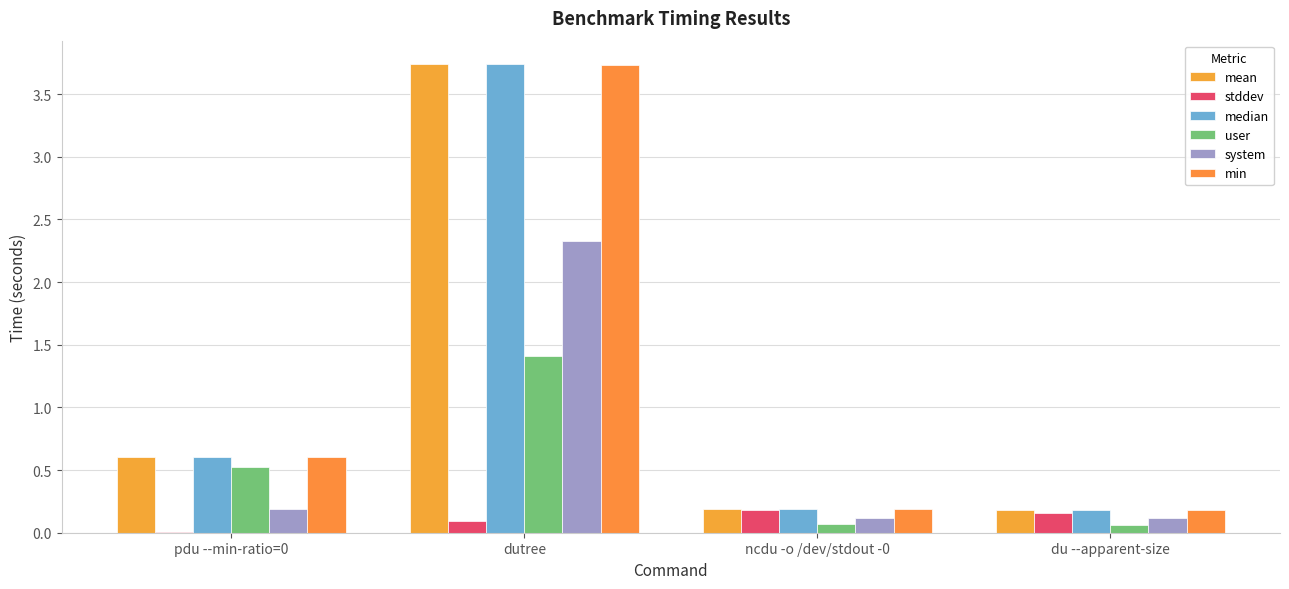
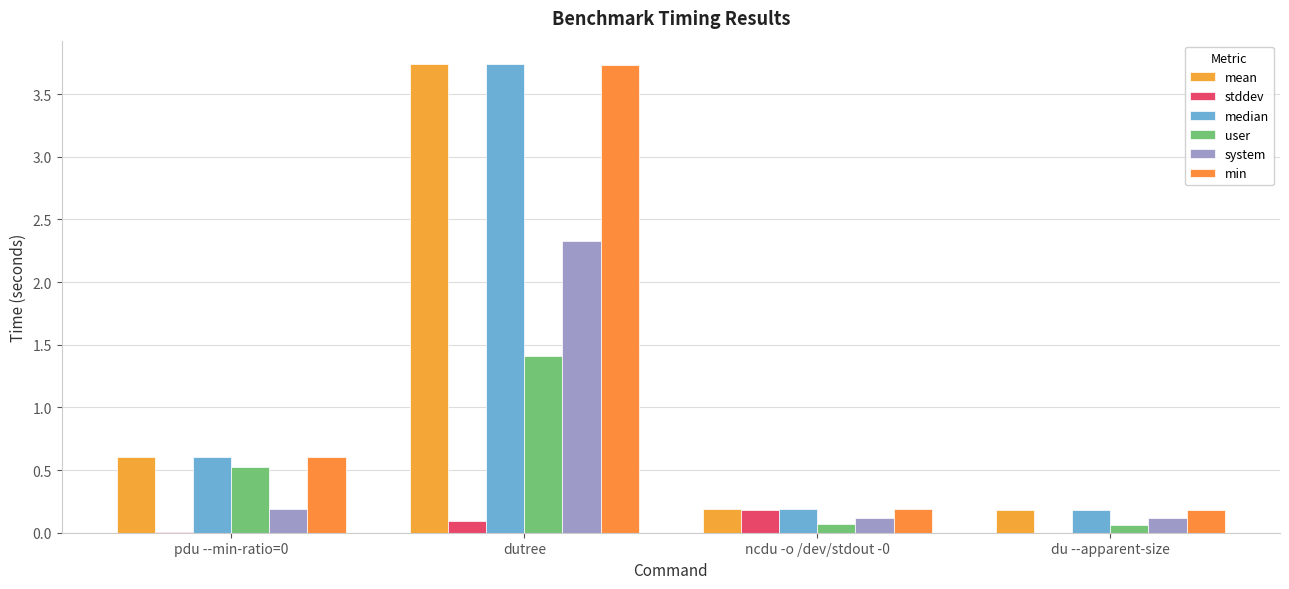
stddev, du --apparent-size: 0.16 -> 0.00
